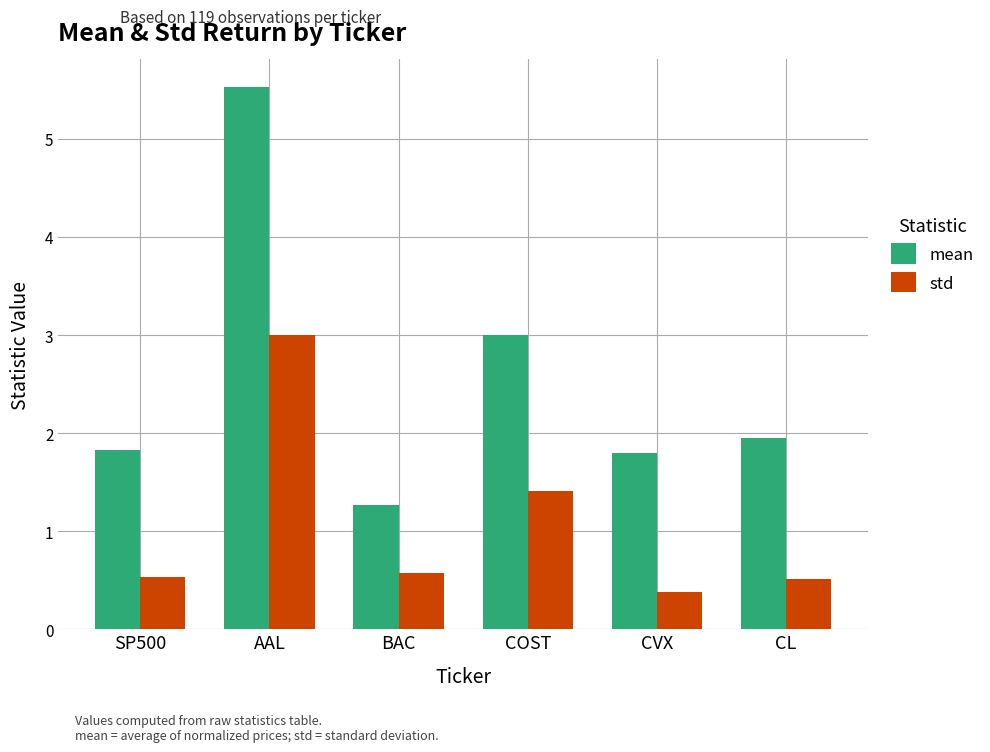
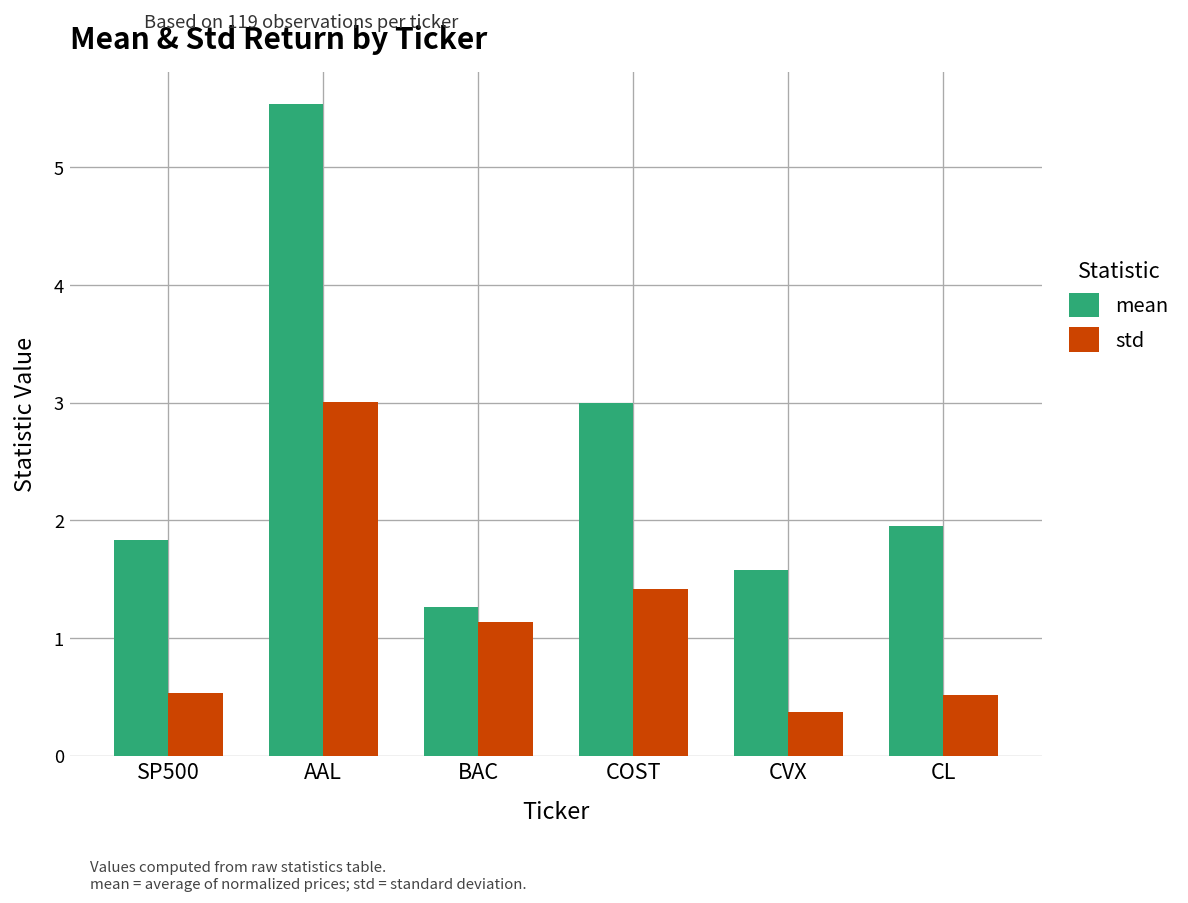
std, BAC: 0.6 -> 1.1
mean, CVX: 1.8 -> 1.6
